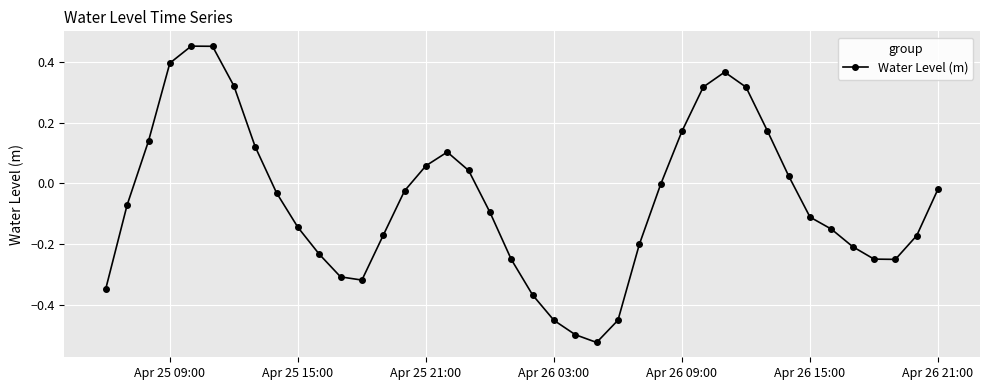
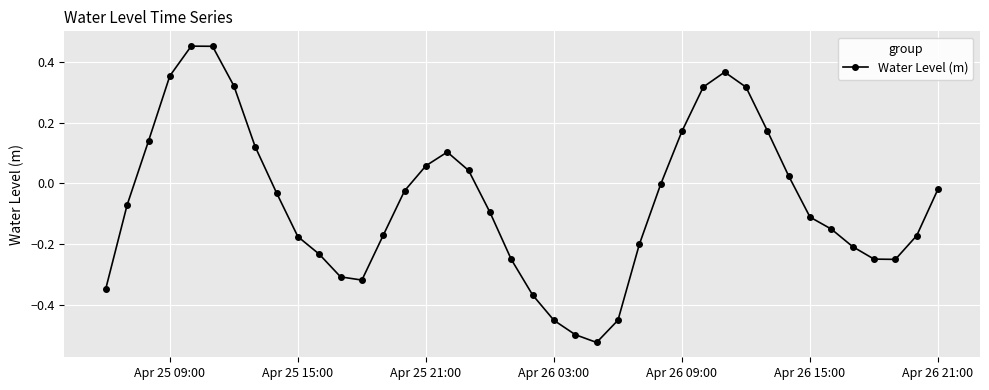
Apr 25 09:00: 0.40 -> 0.35
Apr 25 15:00: -0.15 -> -0.18
